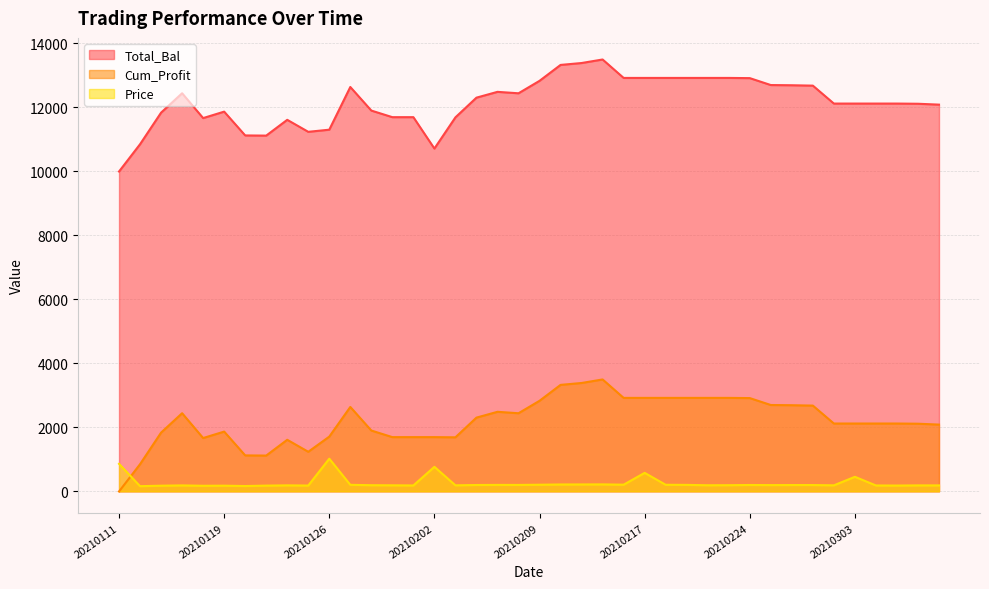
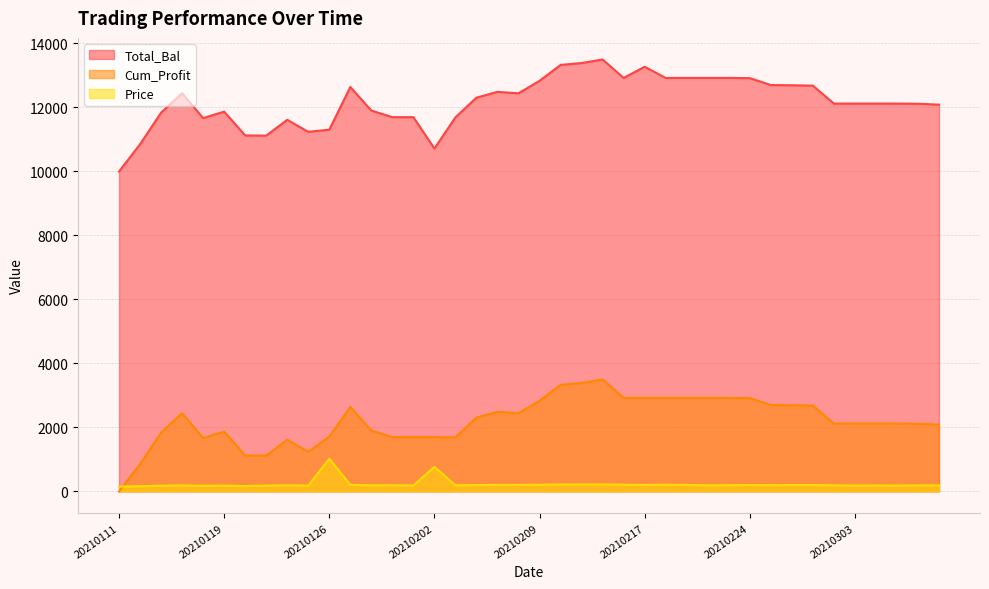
Price, 20210111: 900 -> 100
Total_Bal, 20210217: 12900 -> 13300
Price, 20210217: 600 -> 200
Price, 20210303: 500 -> 200
